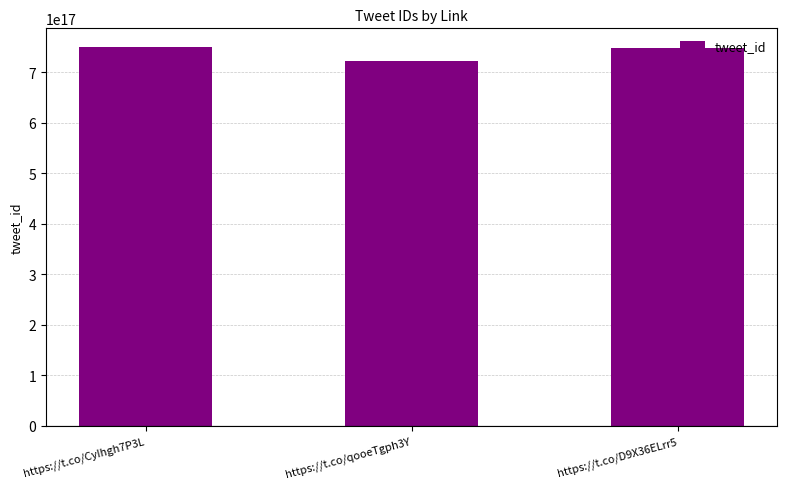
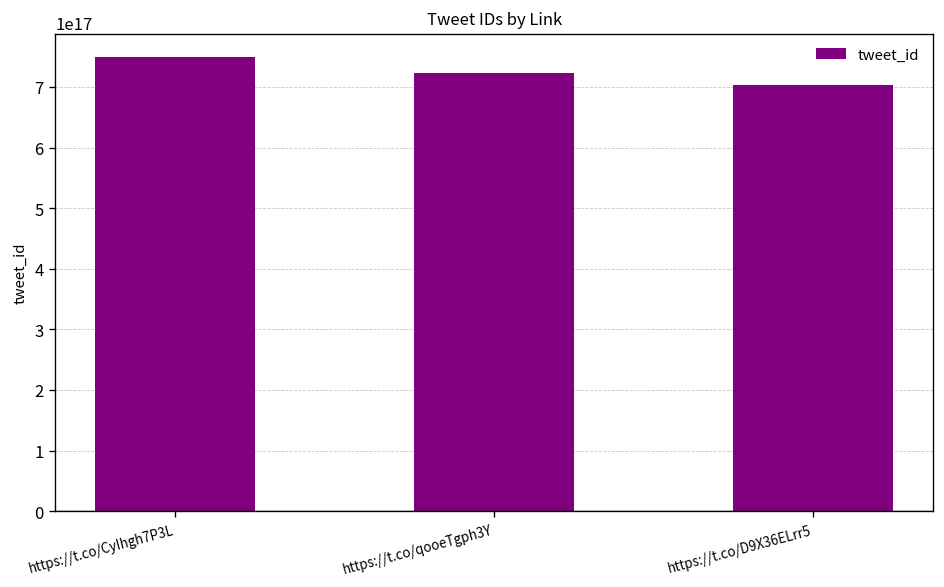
https://t.co/D9X36ELrr5: 750000000000000000 -> 700000000000000000
